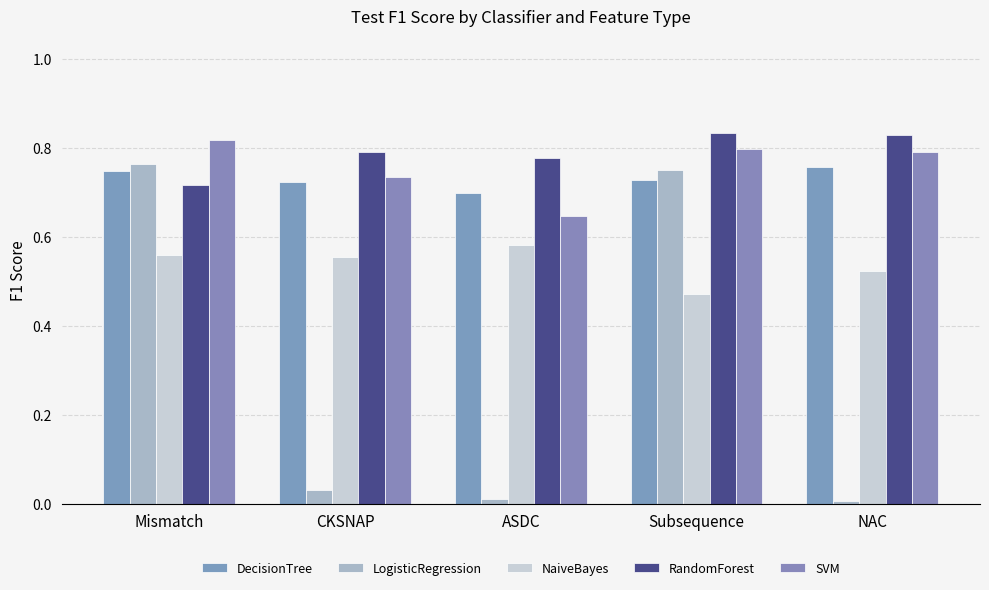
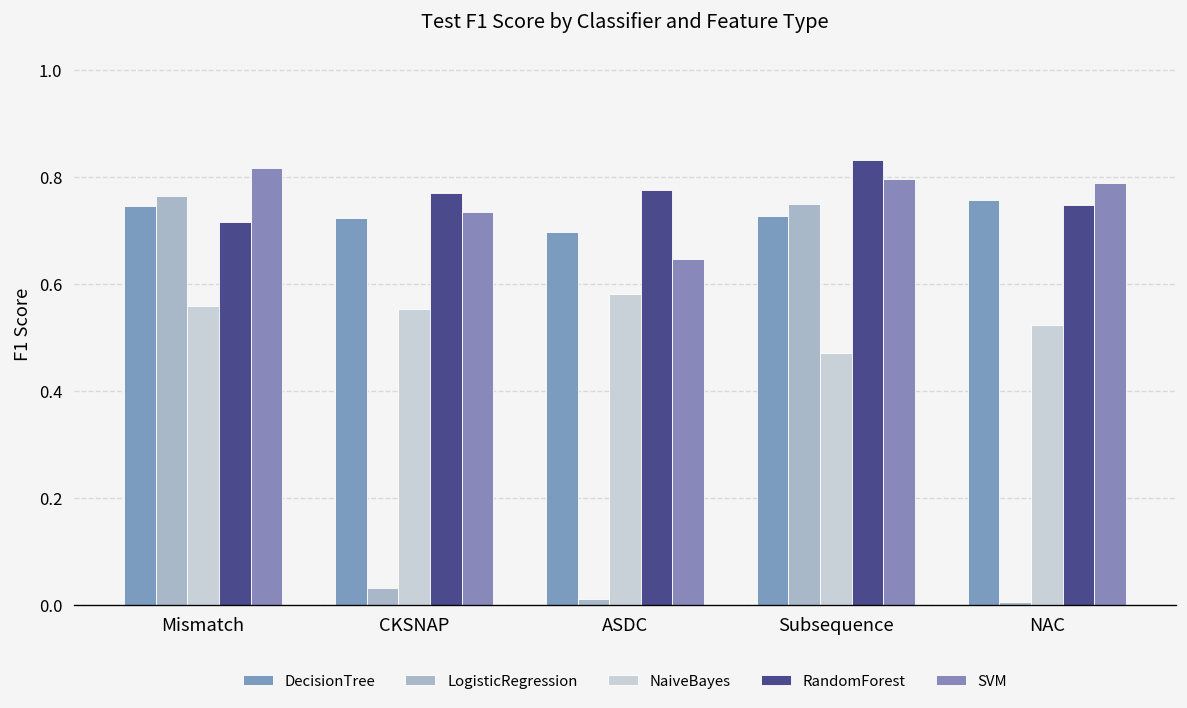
RandomForest, CKSNAP: 0.79 -> 0.77
RandomForest, NAC: 0.83 -> 0.75
